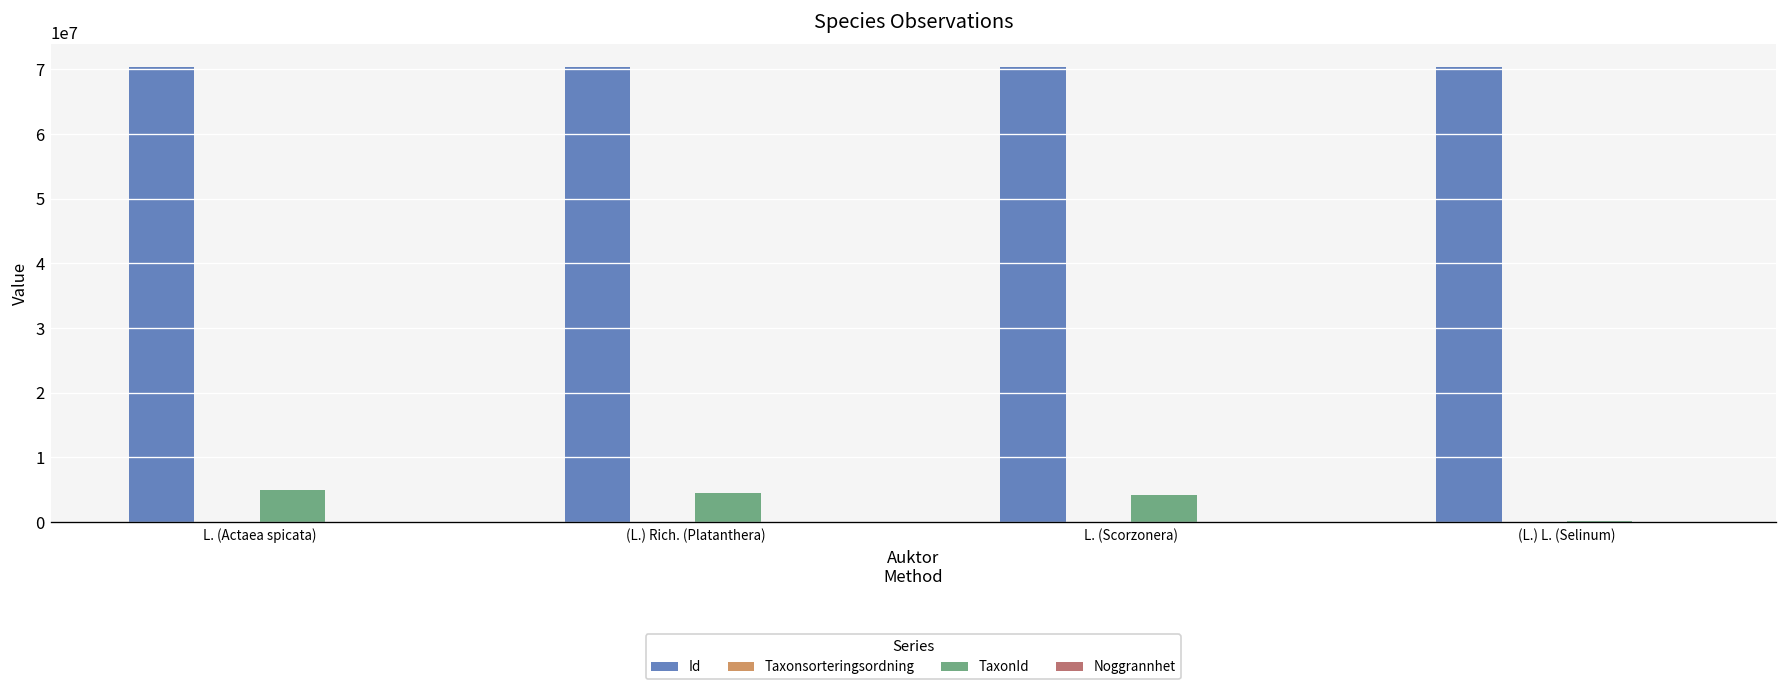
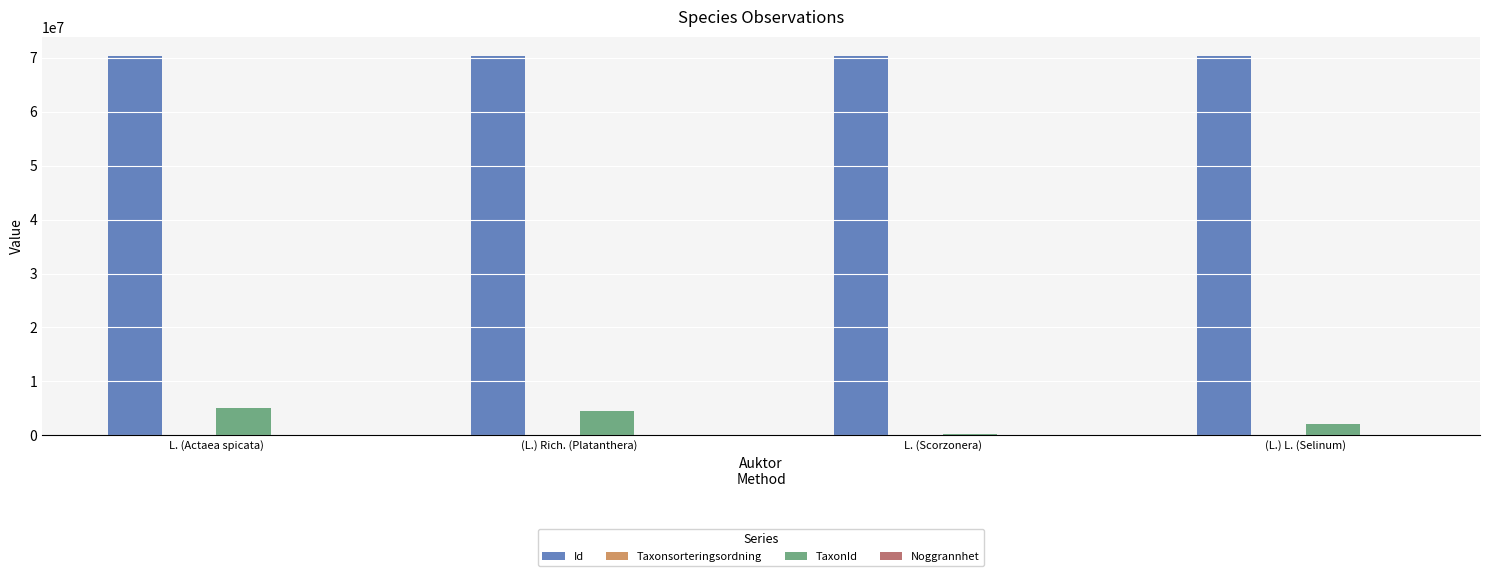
TaxonId, L. (Scorzonera): 4000000 -> 0
TaxonId, (L.) L. (Selinum): 0 -> 2000000
